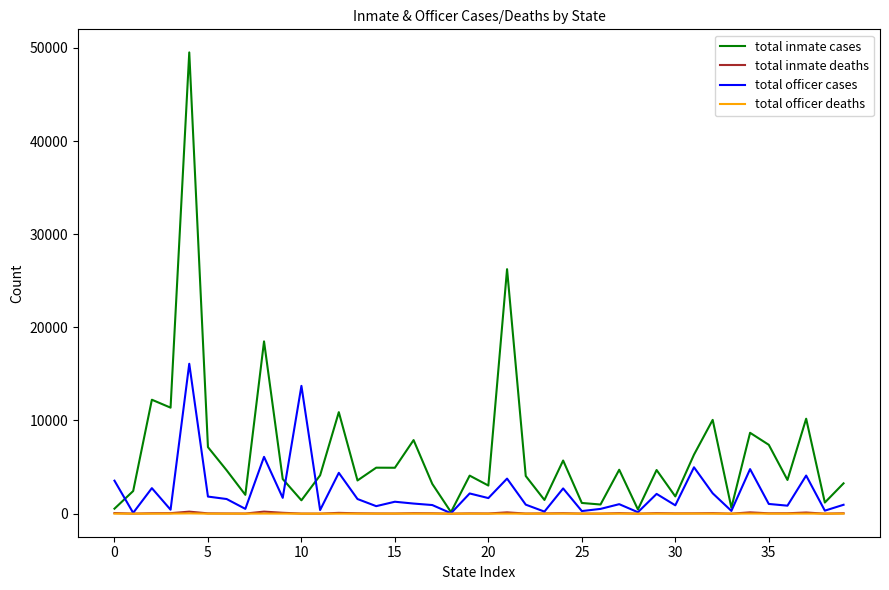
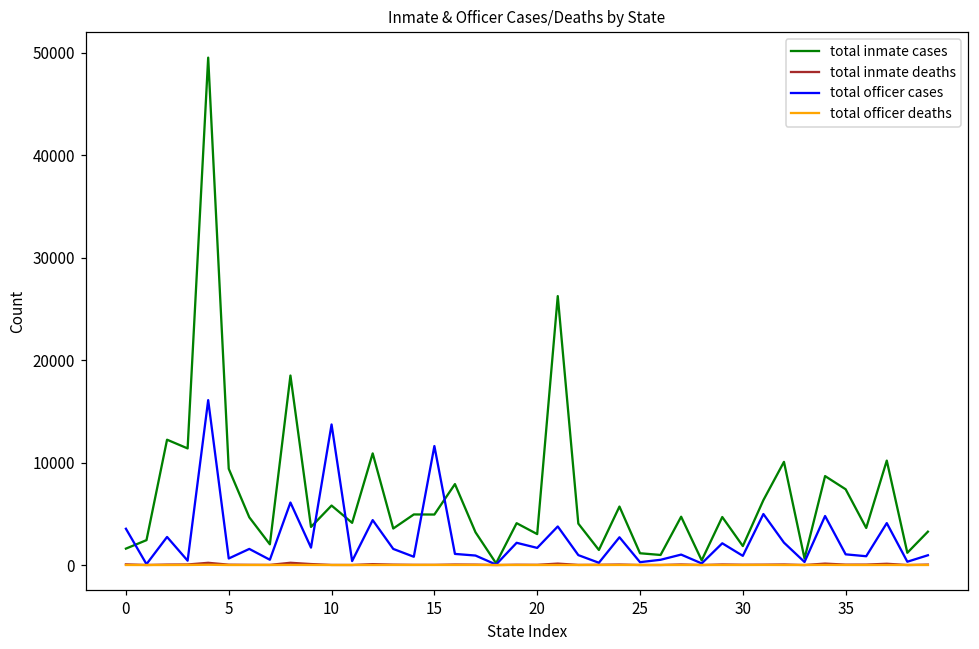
total inmate cases, 0: 1000 -> 2000
total inmate cases, 5: 7000 -> 9000
total officer cases, 5: 2000 -> 1000
total inmate cases, 10: 1000 -> 6000
total officer cases, 15: 1000 -> 12000
